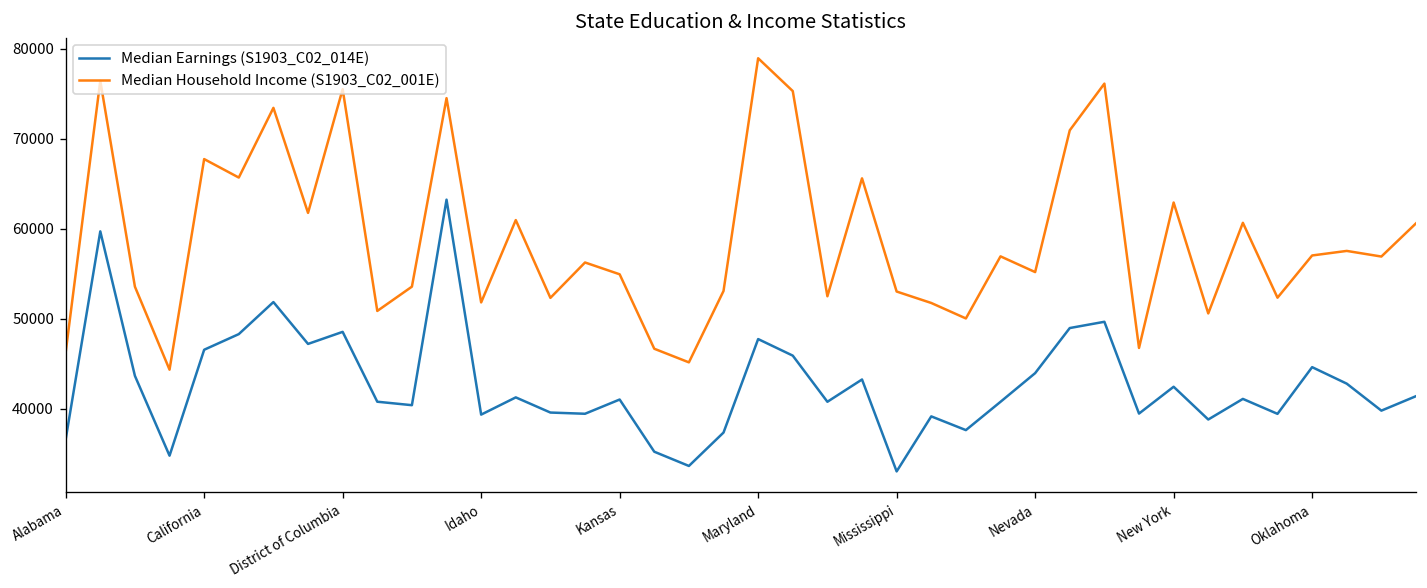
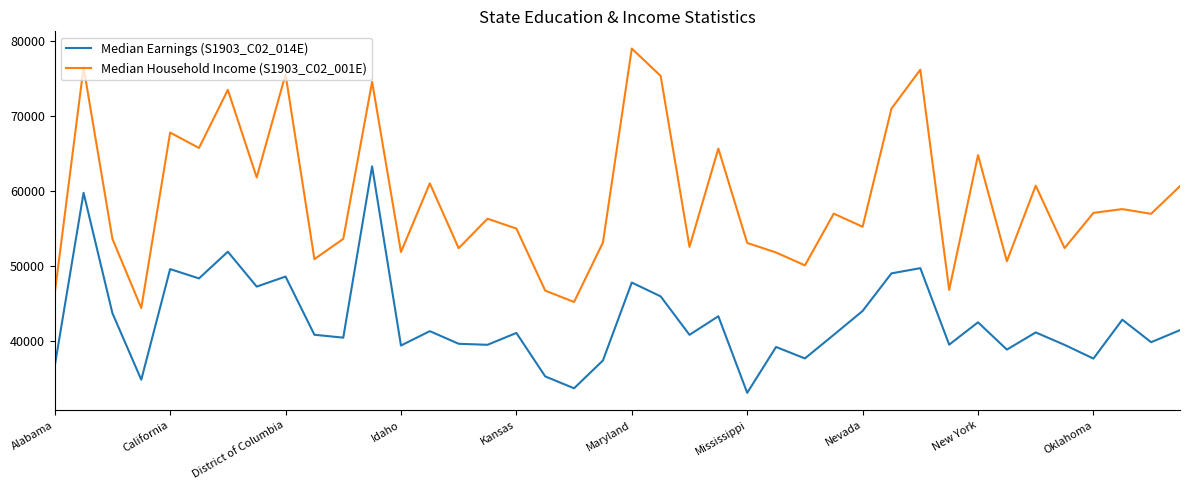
Median Earnings (S1903_C02_014E), California: 47000 -> 50000
Median Household Income (S1903_C02_001E), New York: 63000 -> 65000
Median Earnings (S1903_C02_014E), Oklahoma: 45000 -> 38000
